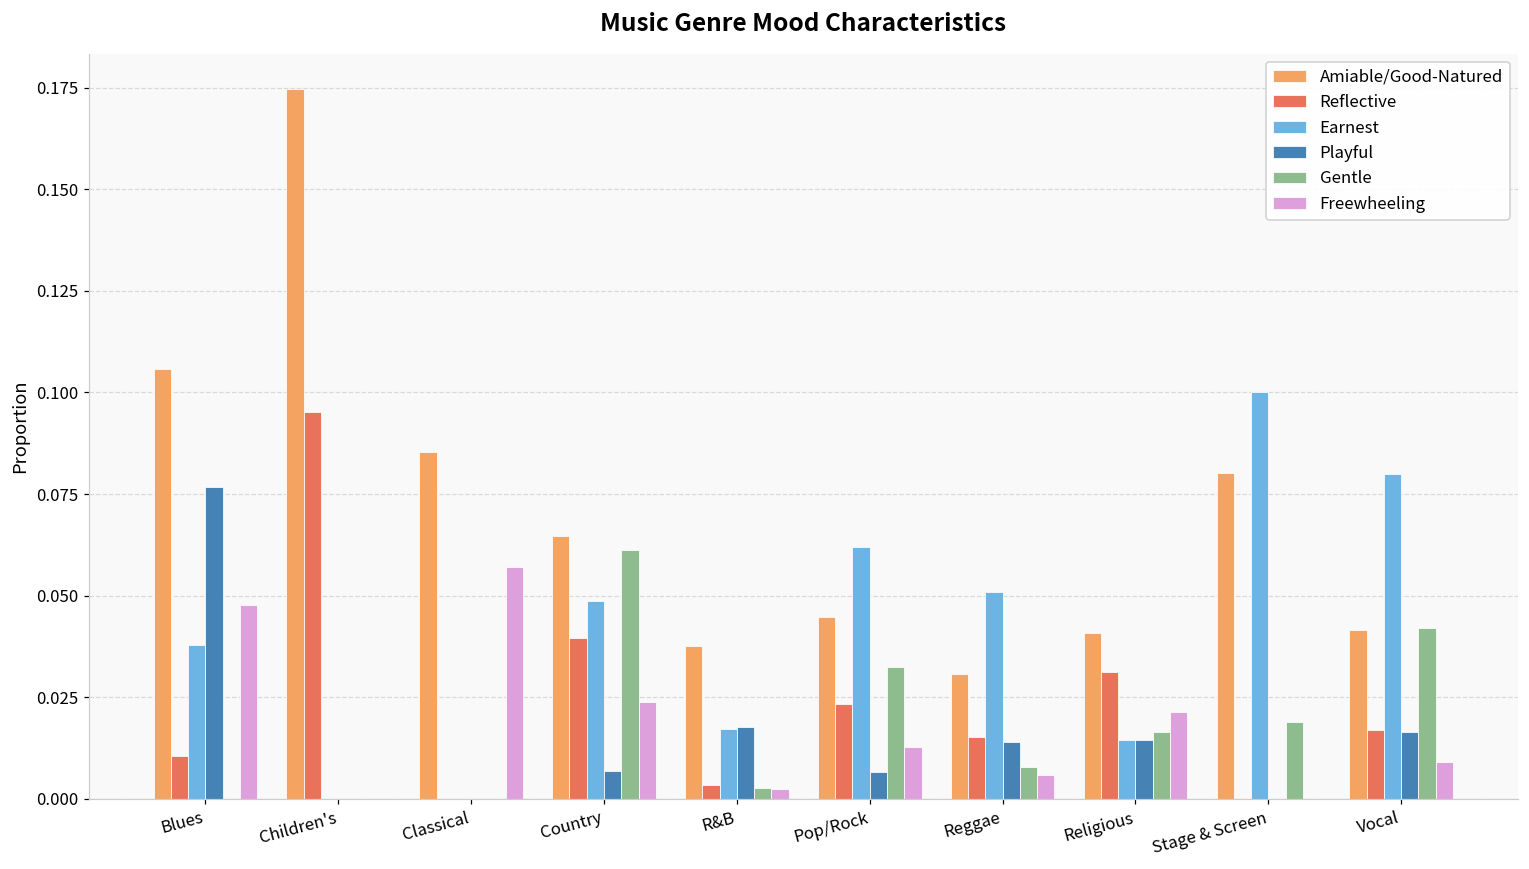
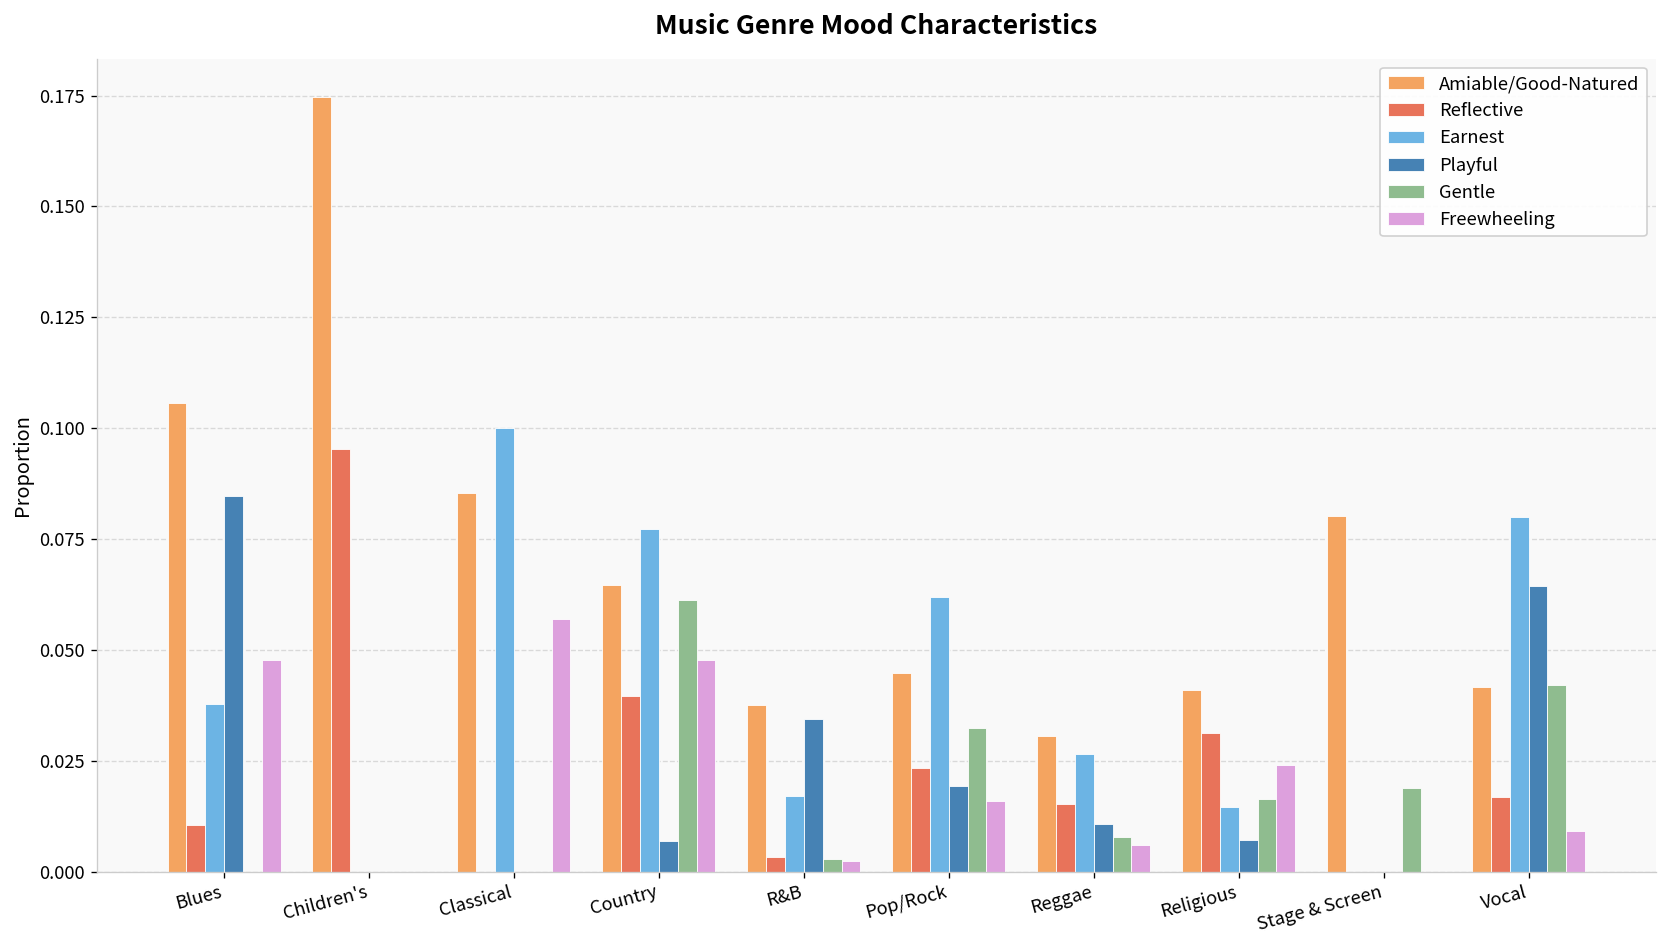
Playful, Blues: 0.077 -> 0.085
Earnest, Classical: 0.0 -> 0.1
Earnest, Country: 0.049 -> 0.077
Freewheeling, Country: 0.024 -> 0.048
Playful, R&B: 0.018 -> 0.034
Playful, Pop/Rock: 0.007 -> 0.019
Freewheeling, Pop/Rock: 0.013 -> 0.016
Earnest, Reggae: 0.051 -> 0.026
Playful, Reggae: 0.014 -> 0.011
Playful, Religious: 0.014 -> 0.007
Freewheeling, Religious: 0.021 -> 0.024
Earnest, Stage & Screen: 0.1 -> 0.0
Playful, Vocal: 0.016 -> 0.064
